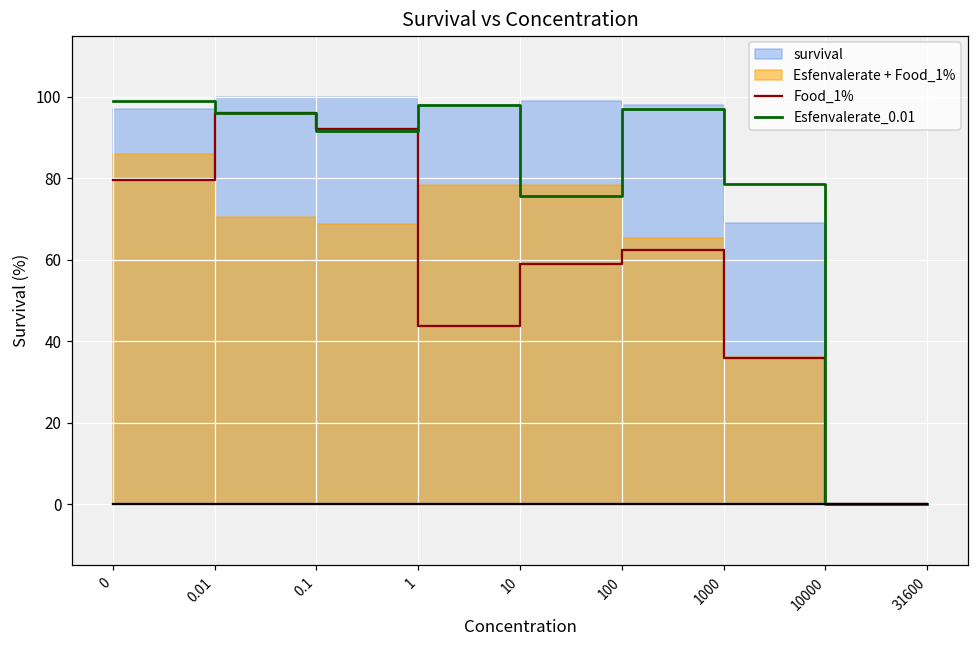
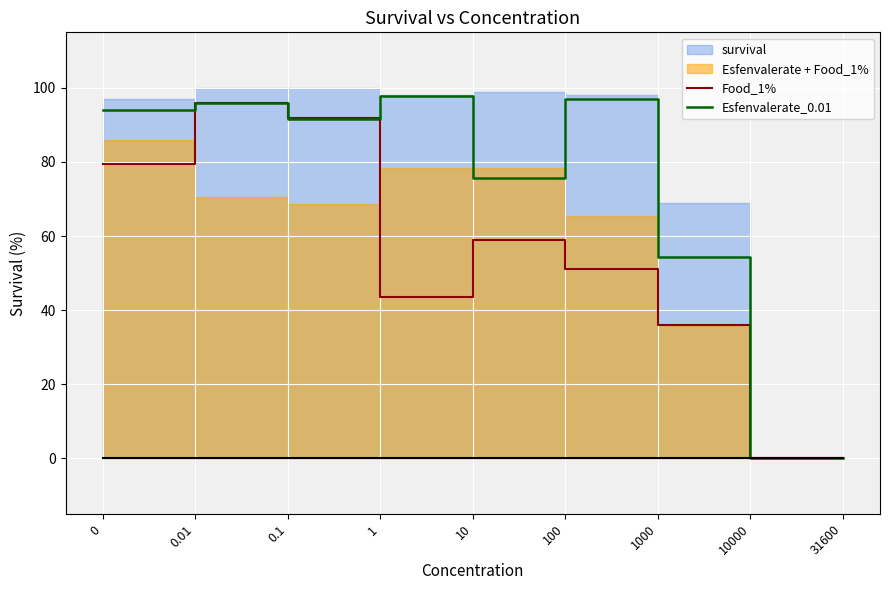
Esfenvalerate_0.01, 0: 99 -> 94
Food_1%, 100: 62 -> 51
Esfenvalerate_0.01, 1000: 78 -> 54
